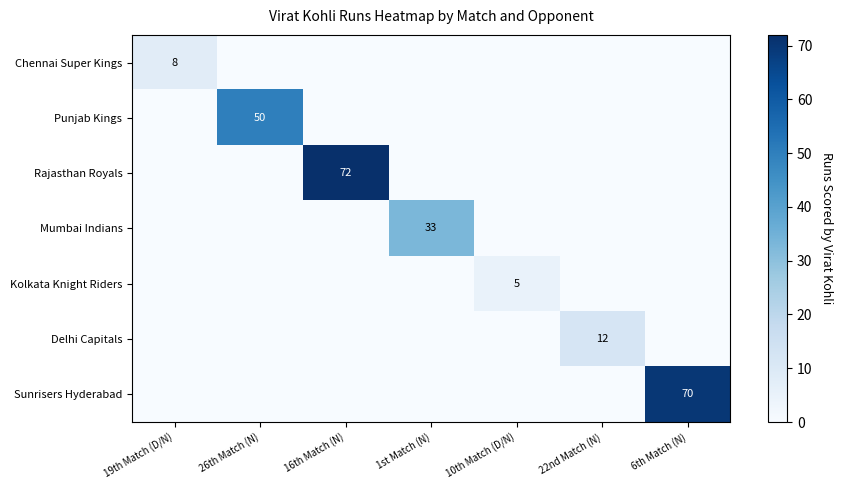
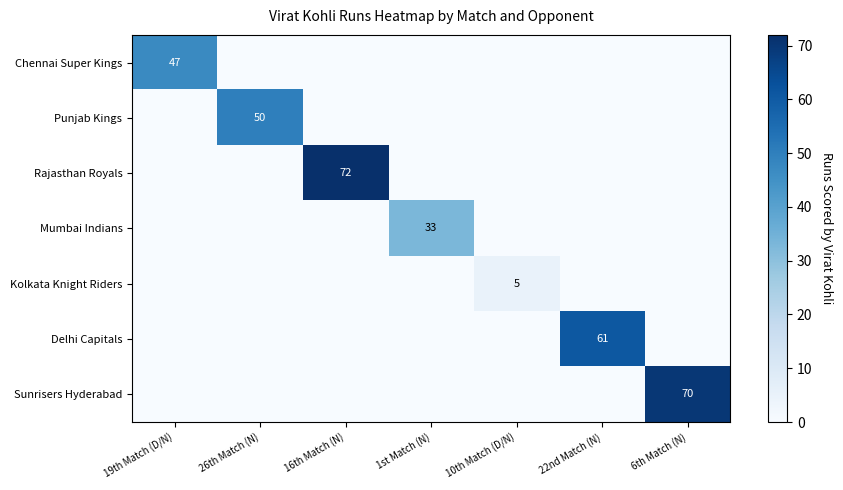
Chennai Super Kings, 19th Match (D/N): 8 -> 47
Delhi Capitals, 22nd Match (N): 12 -> 61
